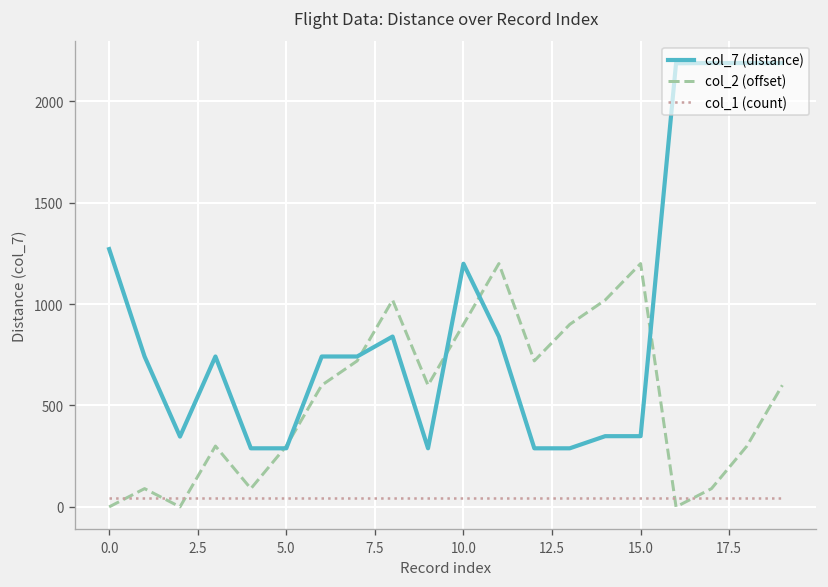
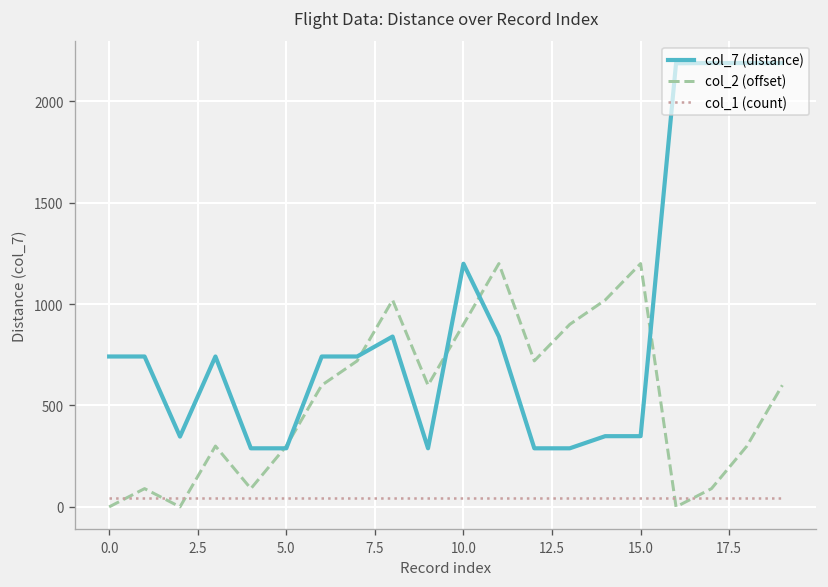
col_7 (distance), 0.0: 1270 -> 740
